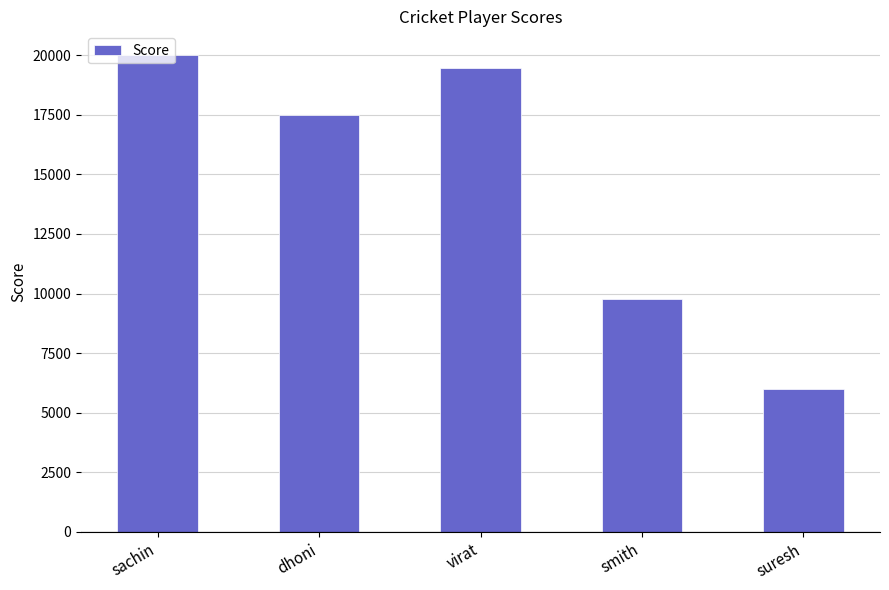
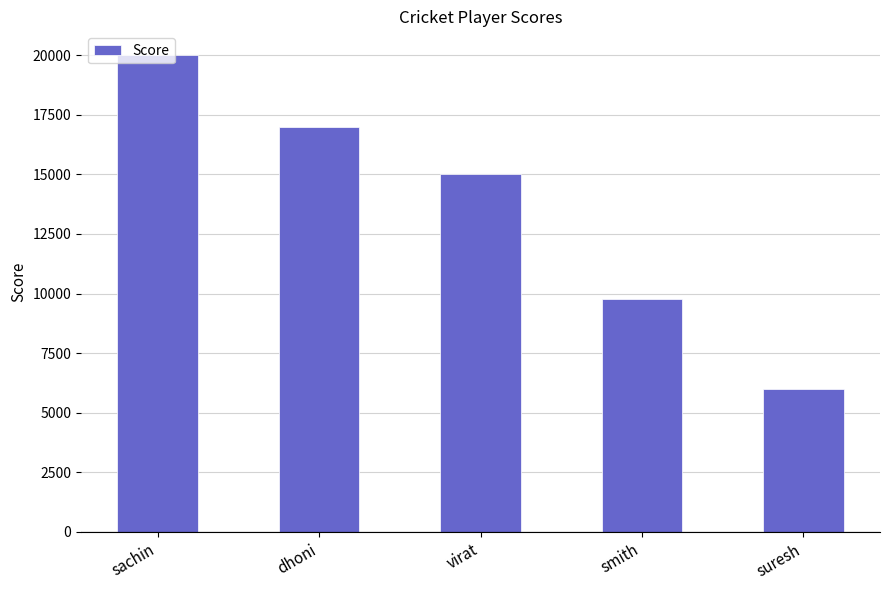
dhoni: 17500 -> 17000
virat: 19500 -> 15000
